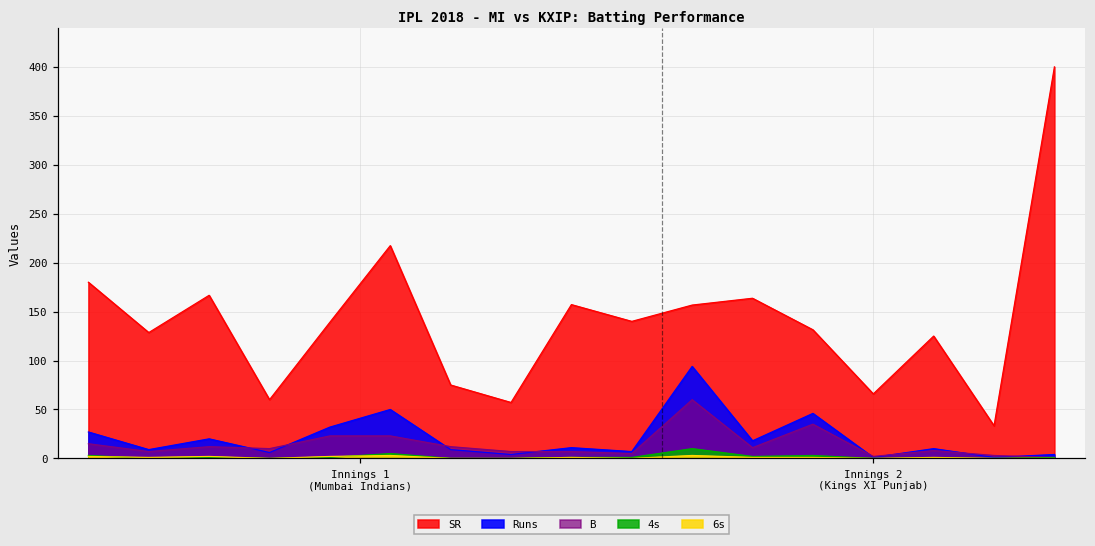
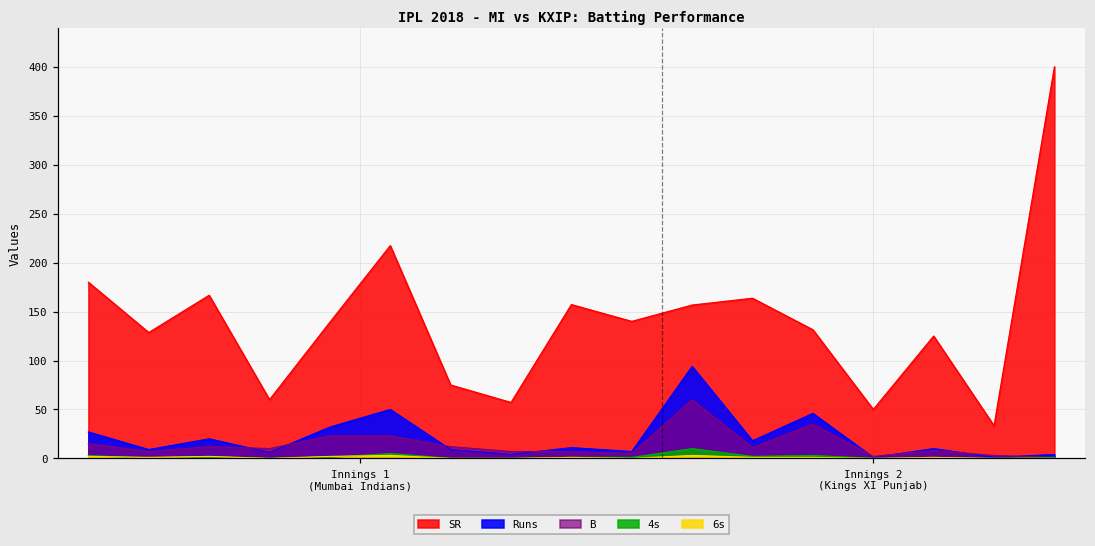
SR, Innings 2 (Kings XI Punjab): 70 -> 50
